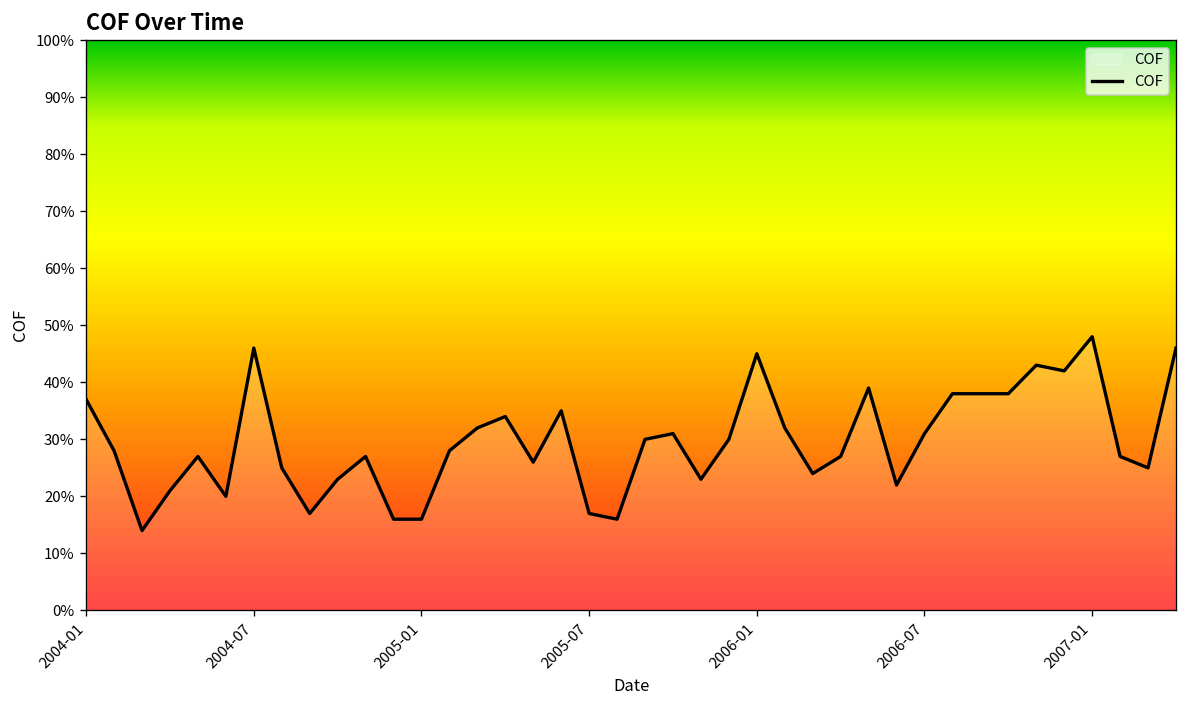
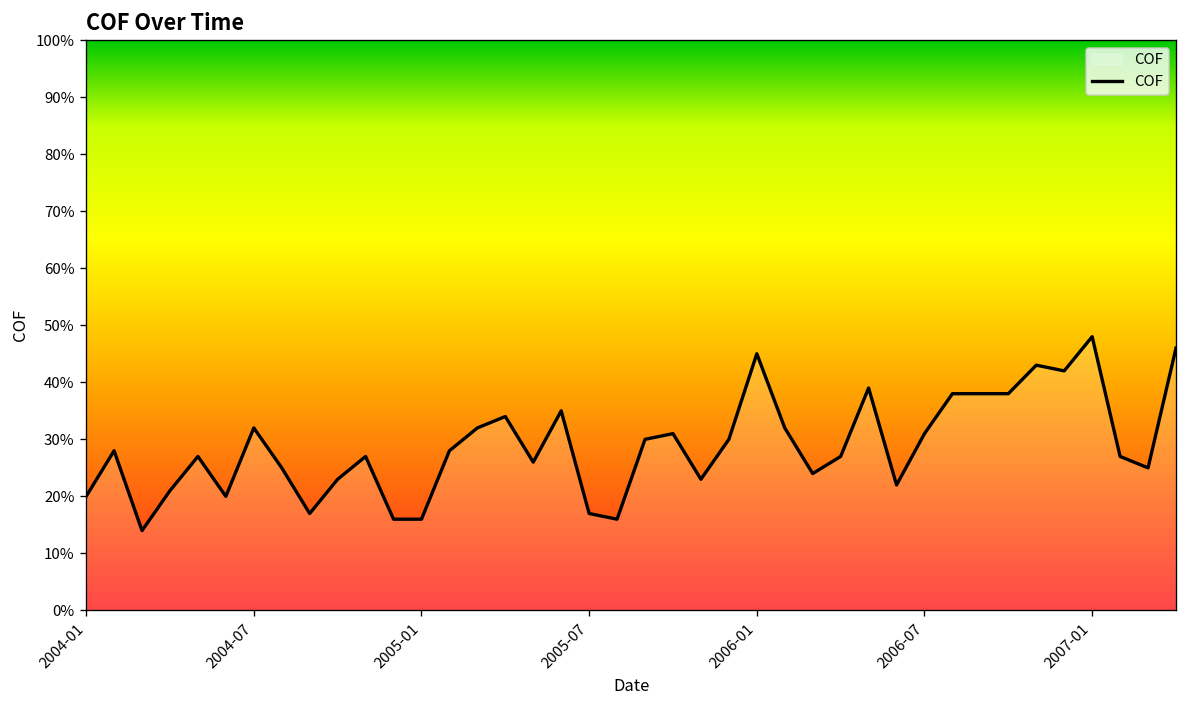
2004-01: 37% -> 20%
2004-07: 46% -> 32%
